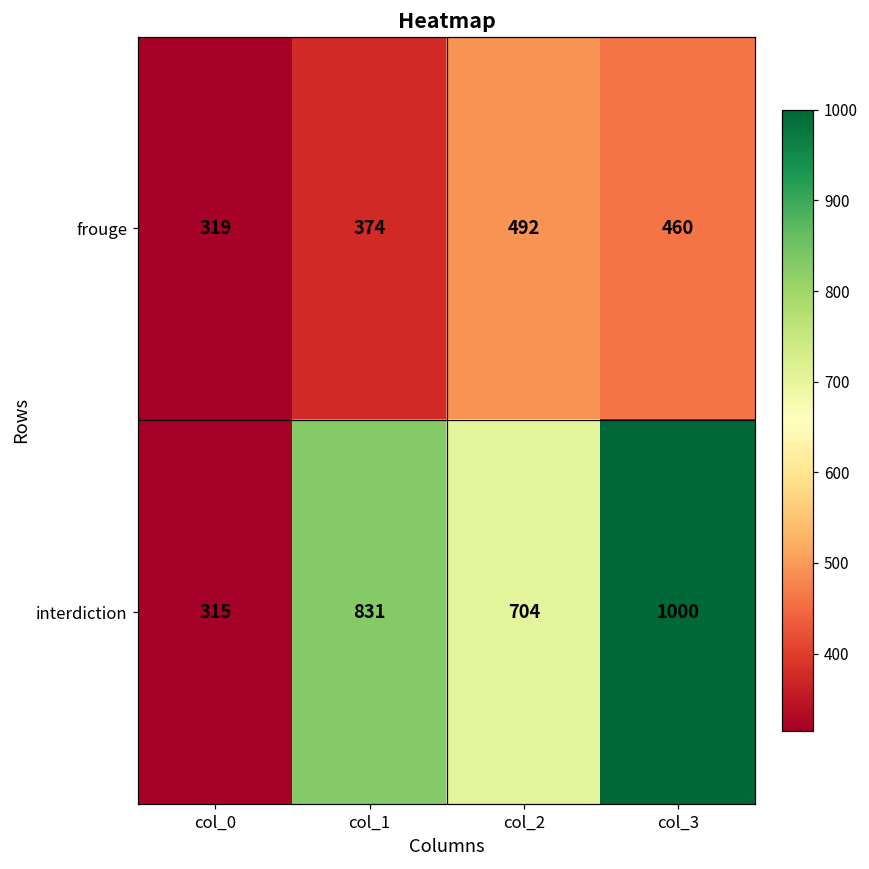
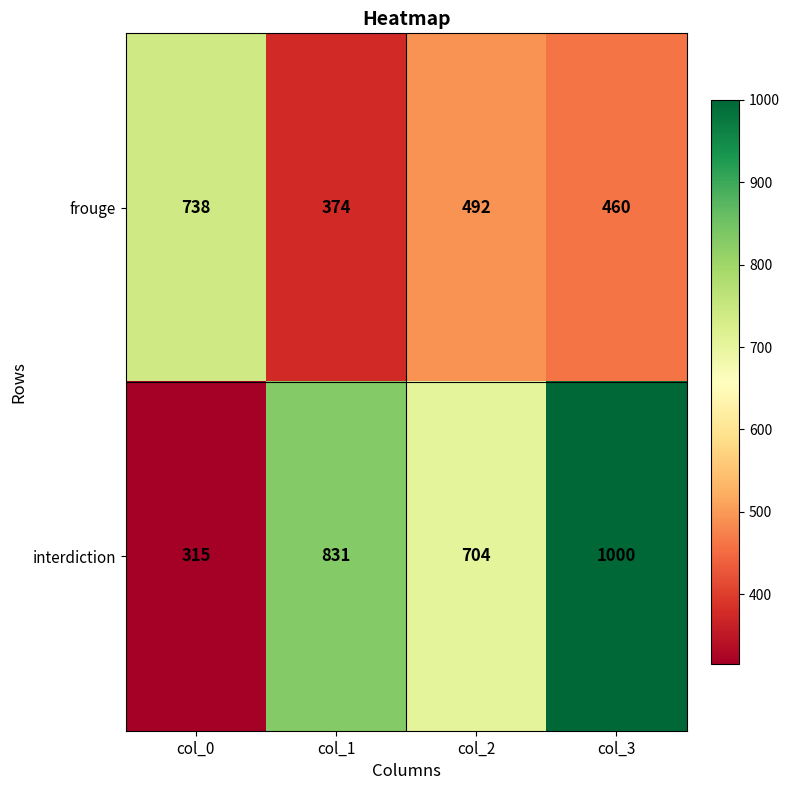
frouge, col_0: 319 -> 738
